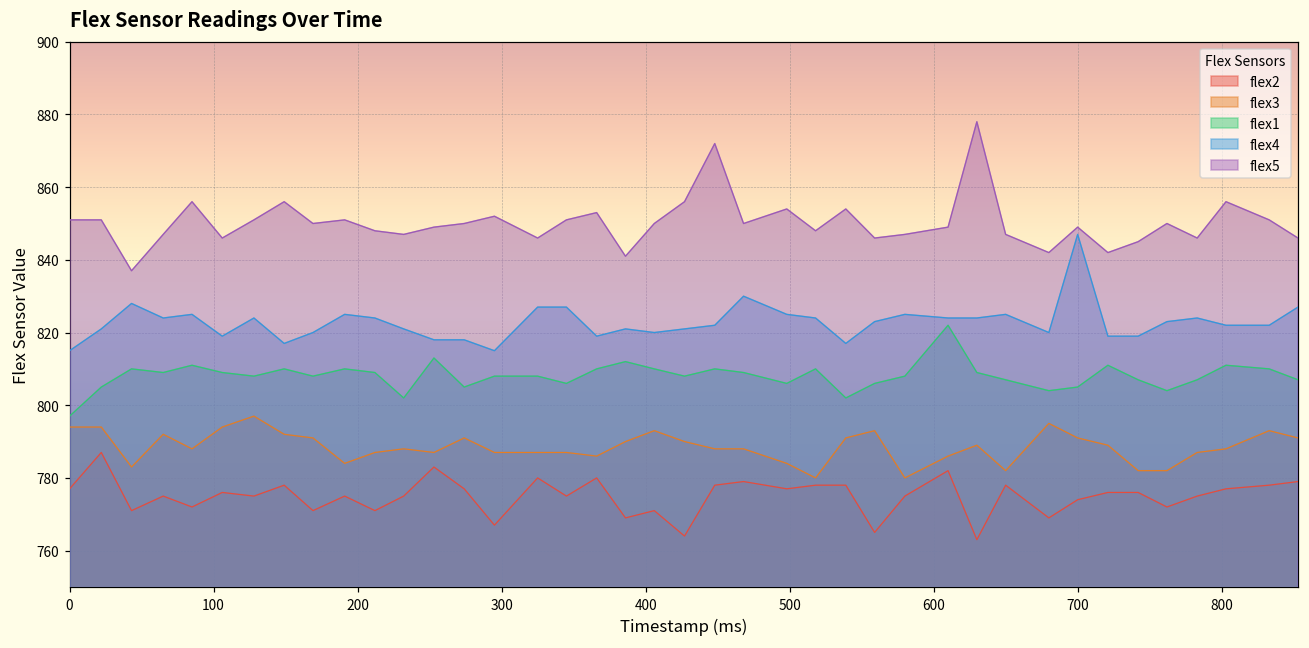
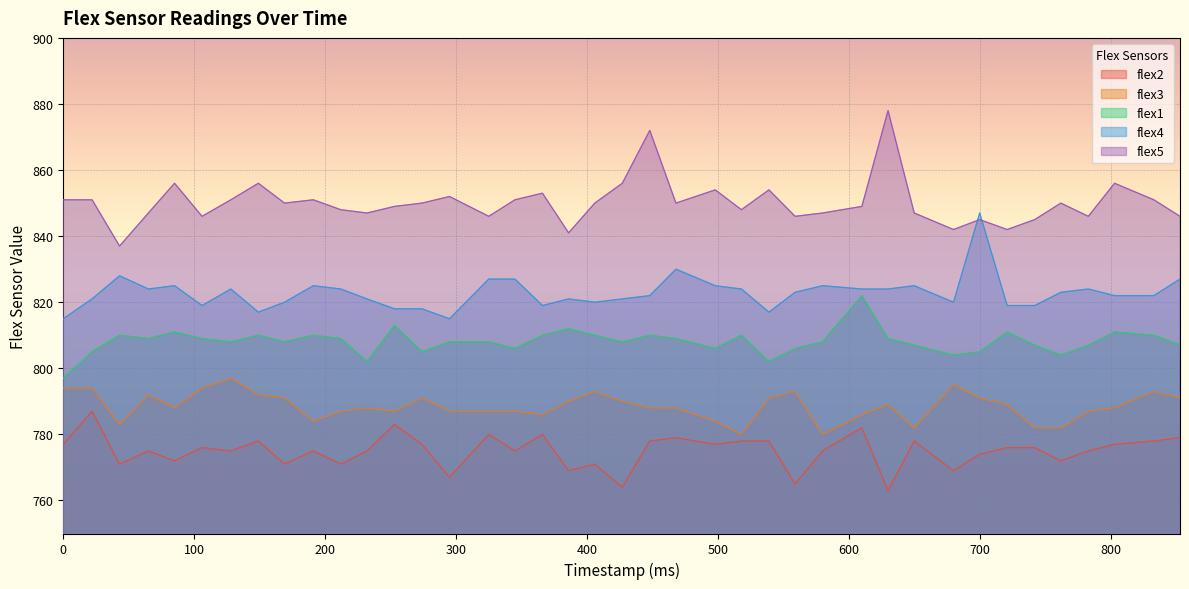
flex5, 700: 849 -> 845
